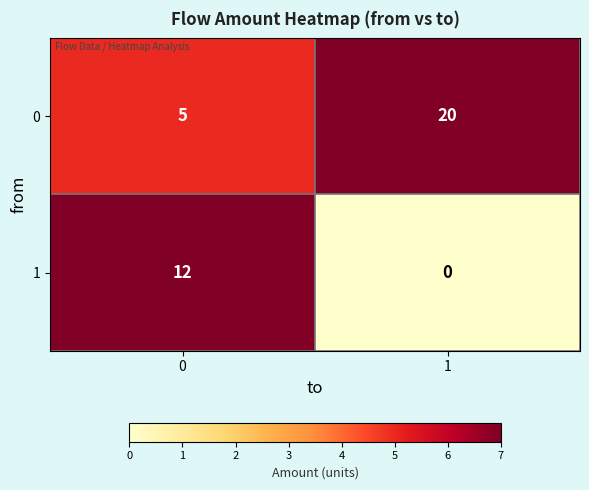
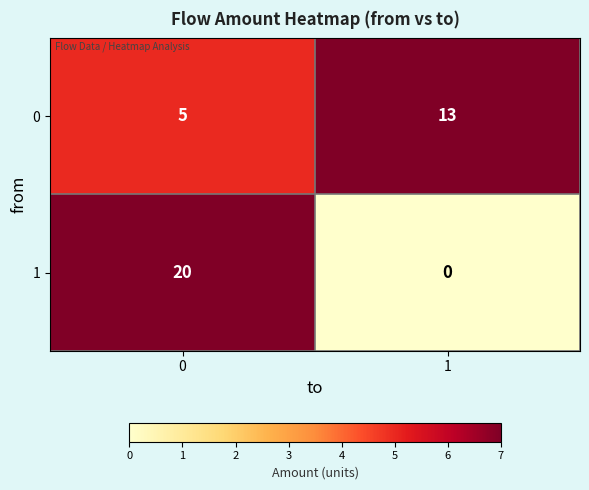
0, 1: 20 -> 13
1, 0: 12 -> 20
